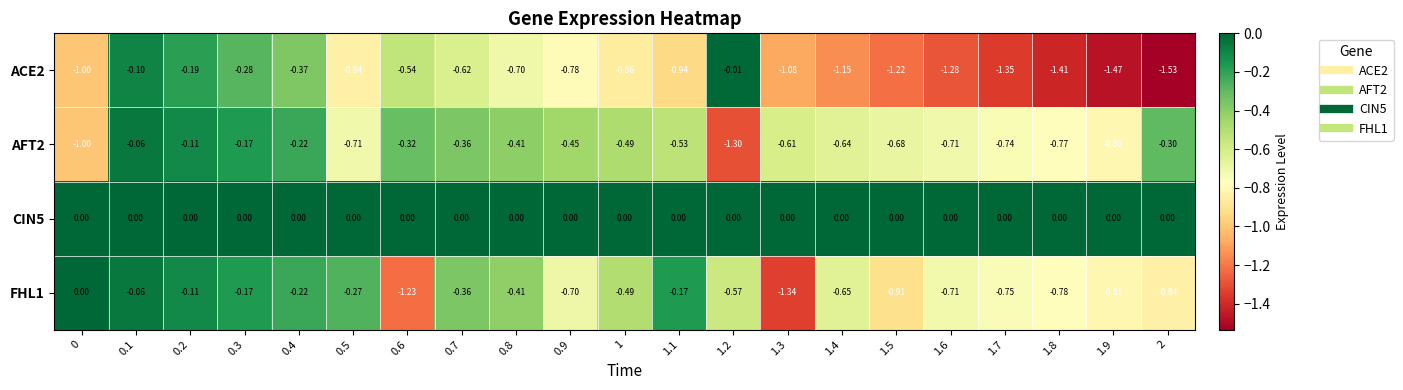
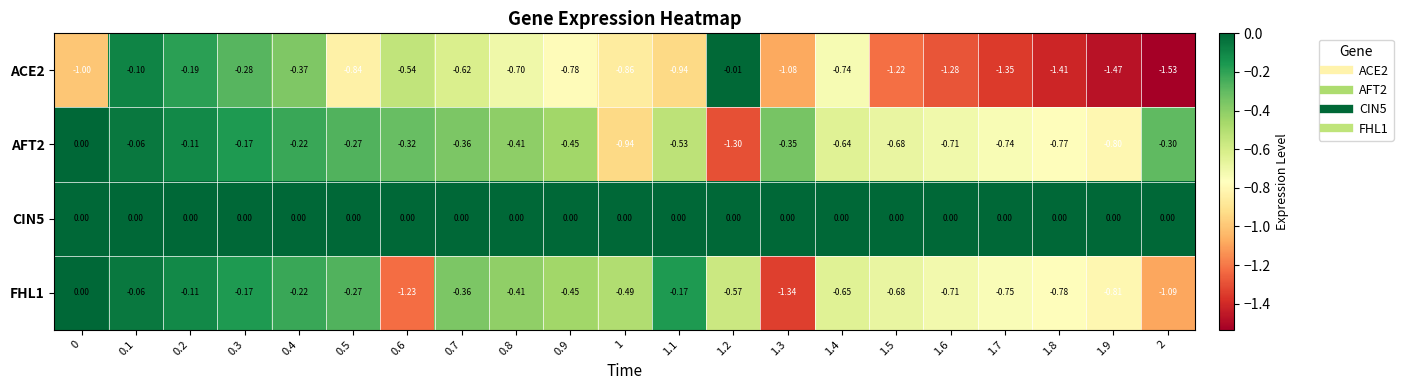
ACE2, 1.4: -1.15 -> -0.74
AFT2, 0: -1.00 -> 0.00
AFT2, 0.5: -0.71 -> -0.27
AFT2, 1: -0.49 -> -0.94
AFT2, 1.3: -0.61 -> -0.35
FHL1, 0.9: -0.70 -> -0.45
FHL1, 1.5: -0.91 -> -0.68
FHL1, 2: -0.84 -> -1.09
